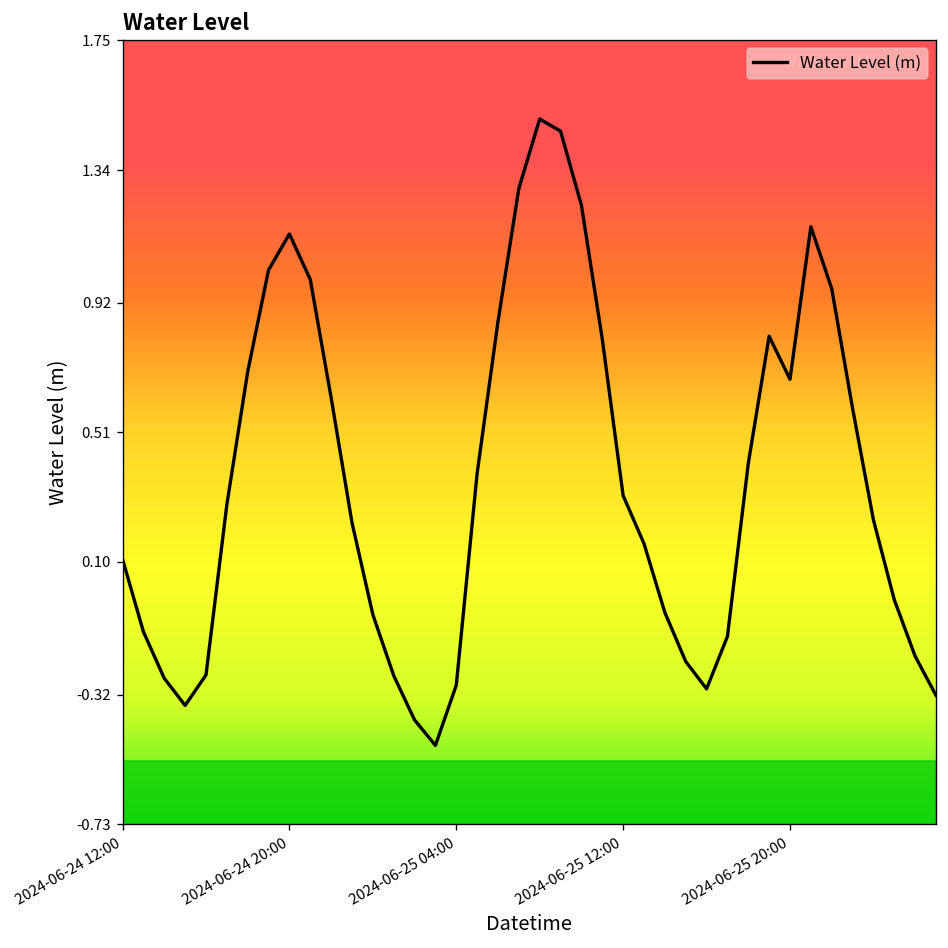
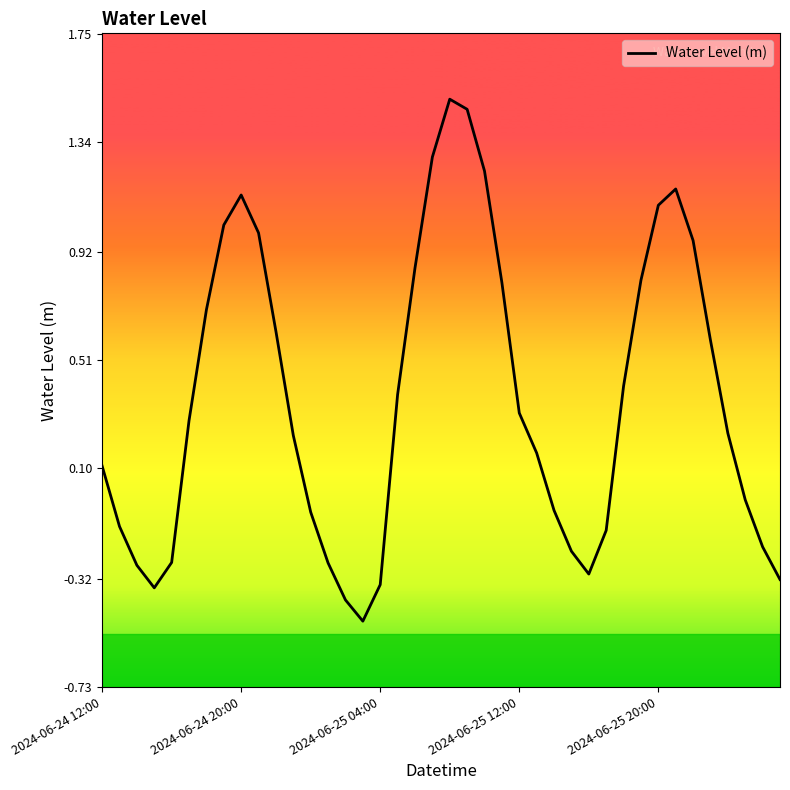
2024-06-25 04:00: -0.29 -> -0.34
2024-06-25 20:00: 0.68 -> 1.10
